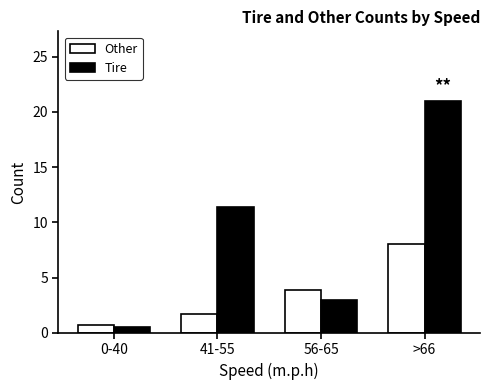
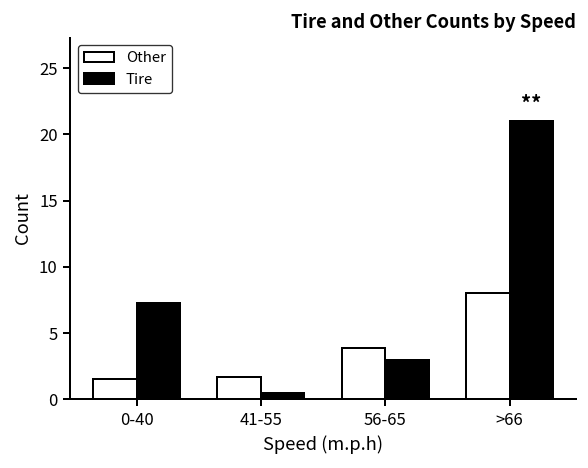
Other, 0-40: 0.7 -> 1.5
Tire, 0-40: 0.5 -> 7.3
Tire, 41-55: 11.4 -> 0.5
